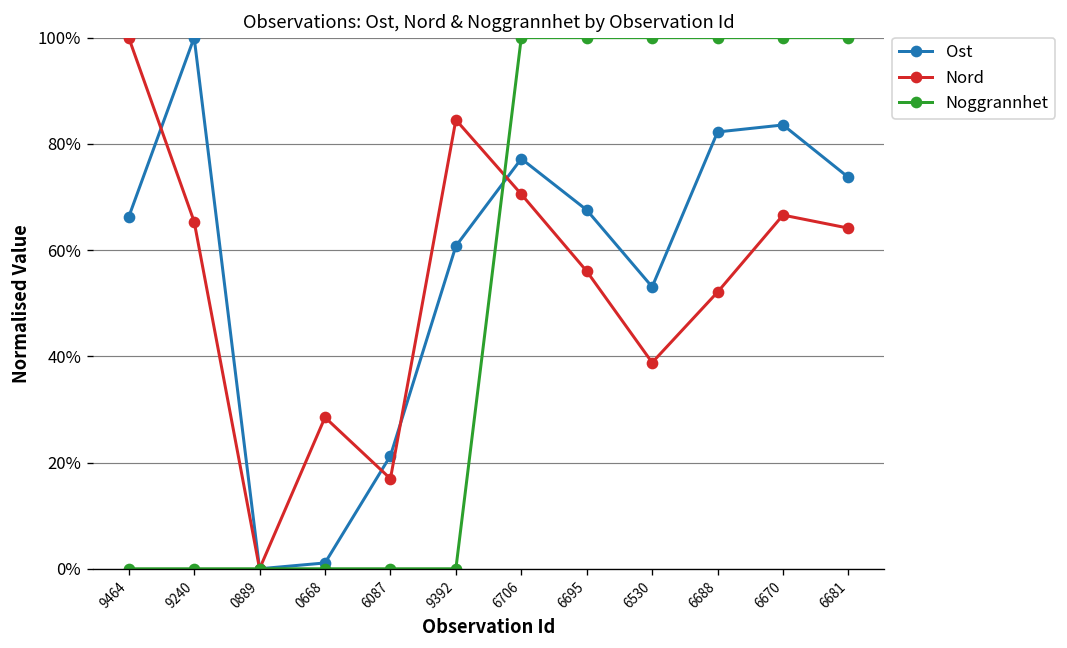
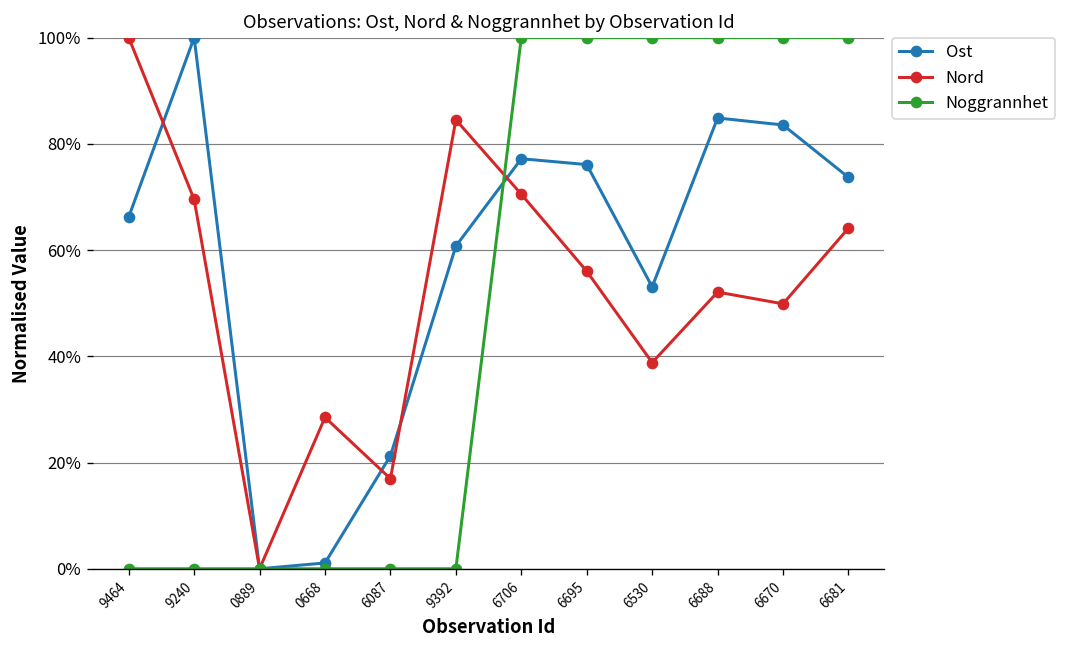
Nord, 9240: 65% -> 70%
Ost, 6695: 68% -> 76%
Ost, 6688: 82% -> 85%
Nord, 6670: 67% -> 50%
